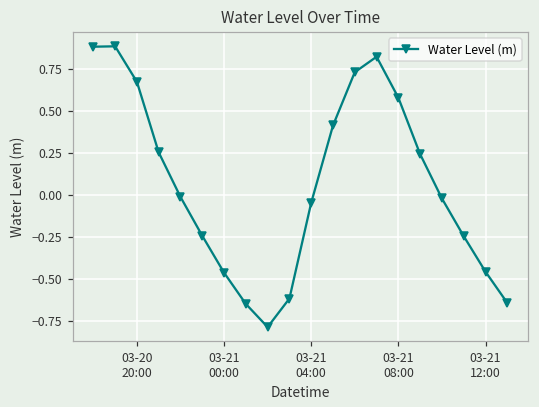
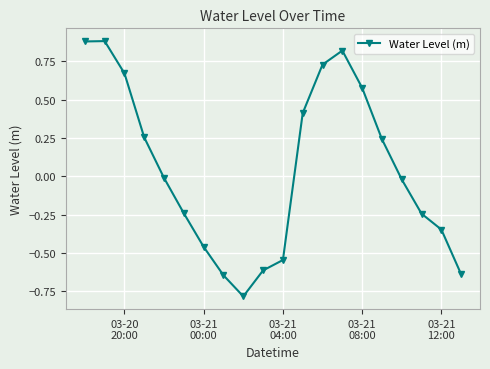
03-21 04:00: -0.05 -> -0.55
03-21 12:00: -0.46 -> -0.35
